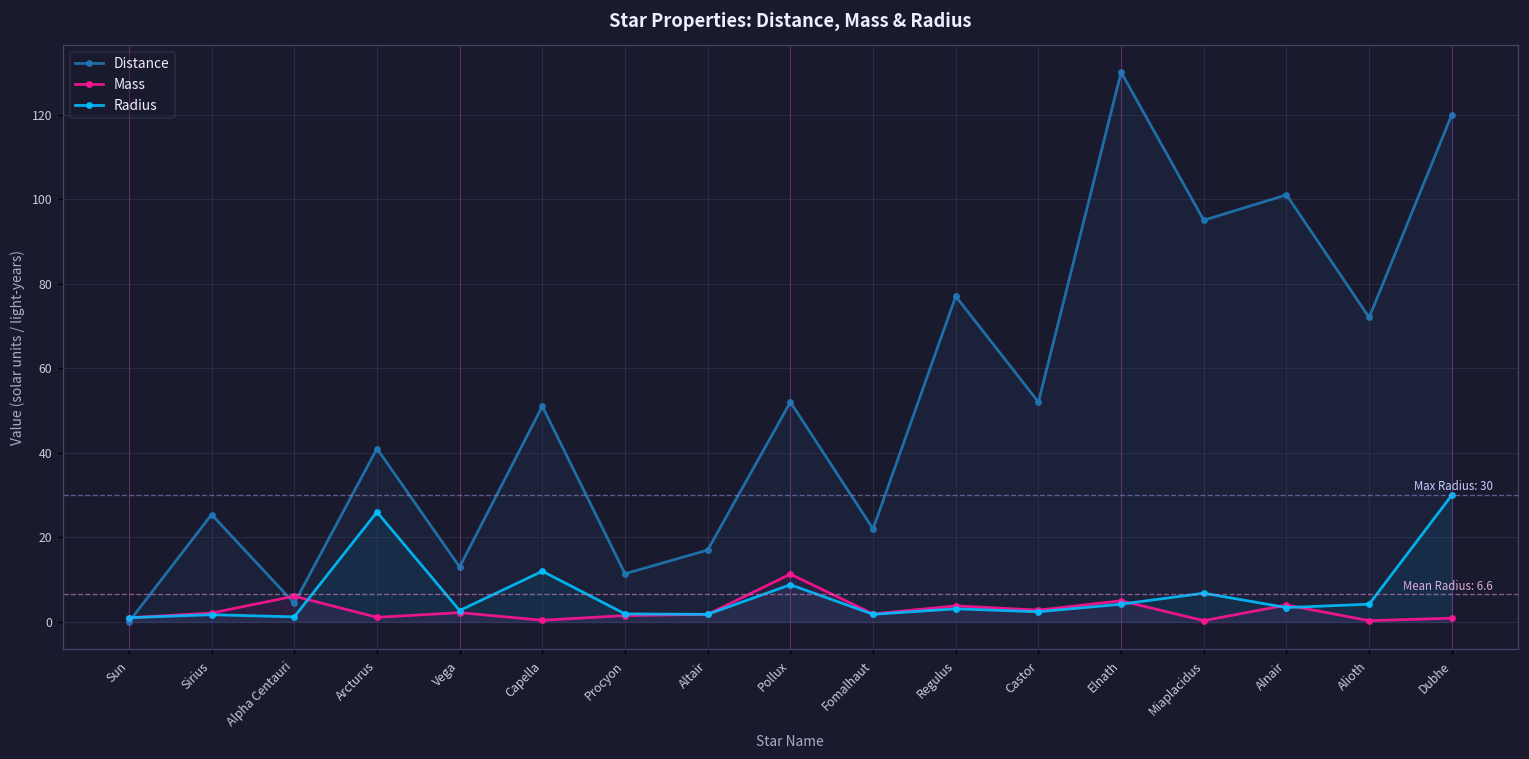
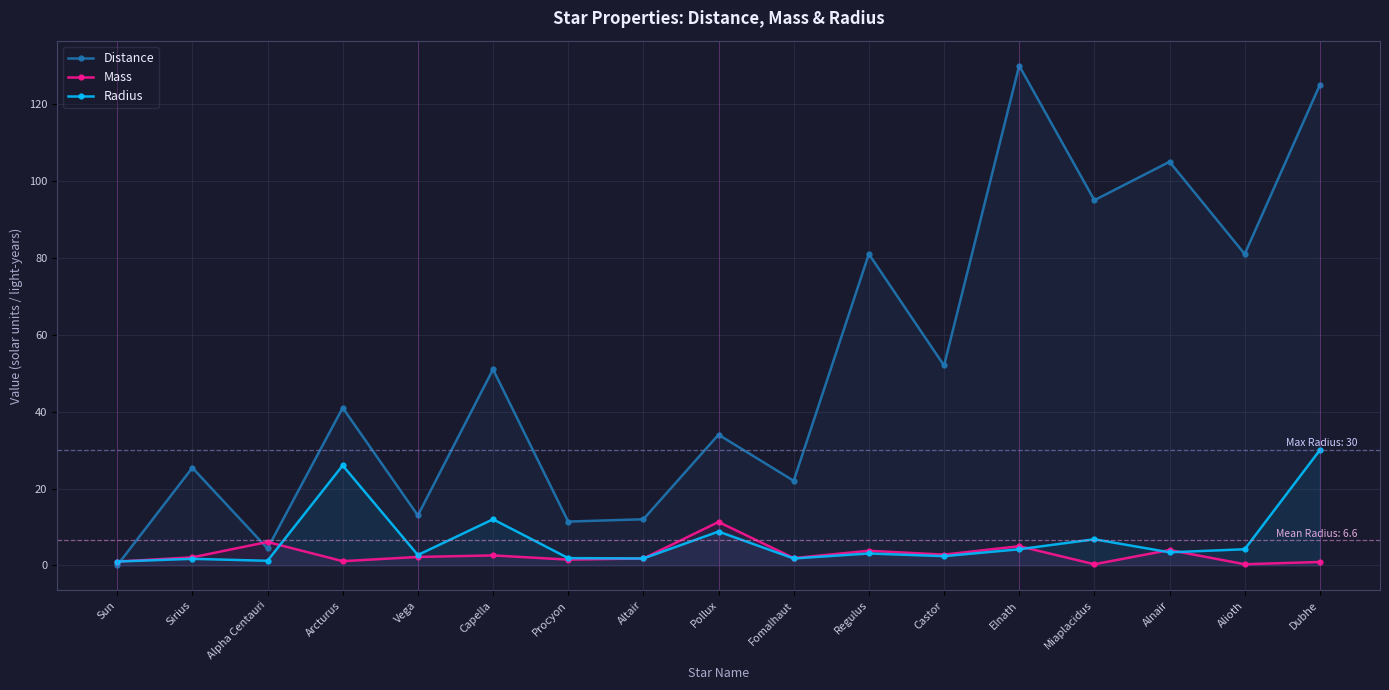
Mass, Capella: 0 -> 3
Distance, Altair: 17 -> 12
Distance, Pollux: 52 -> 34
Distance, Regulus: 77 -> 81
Distance, Alnair: 101 -> 105
Distance, Alioth: 72 -> 81
Distance, Dubhe: 120 -> 125
